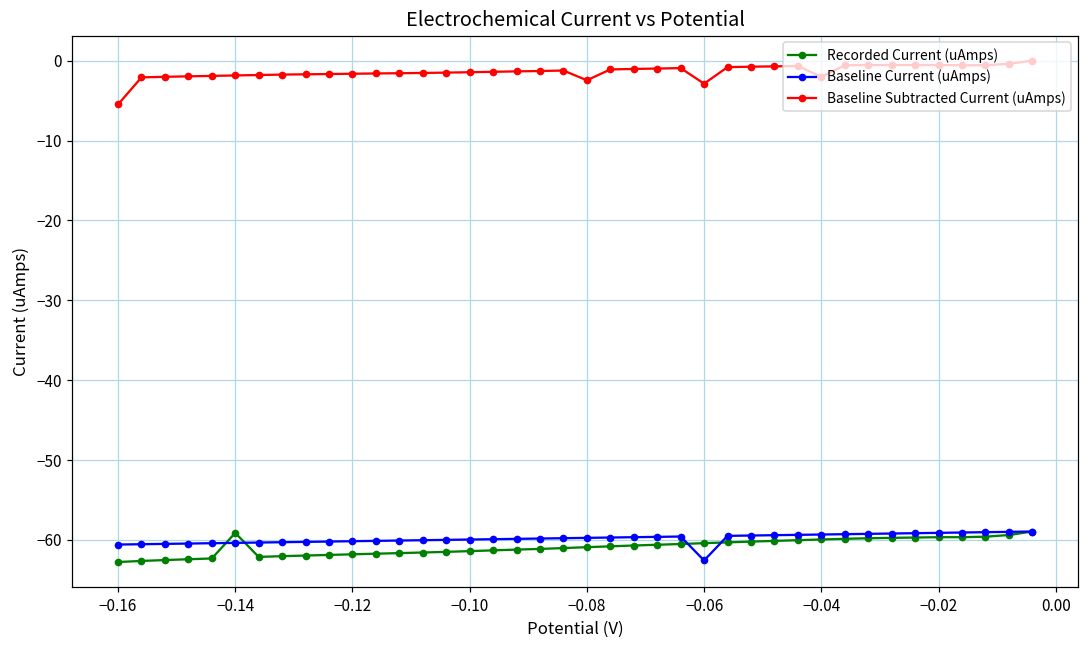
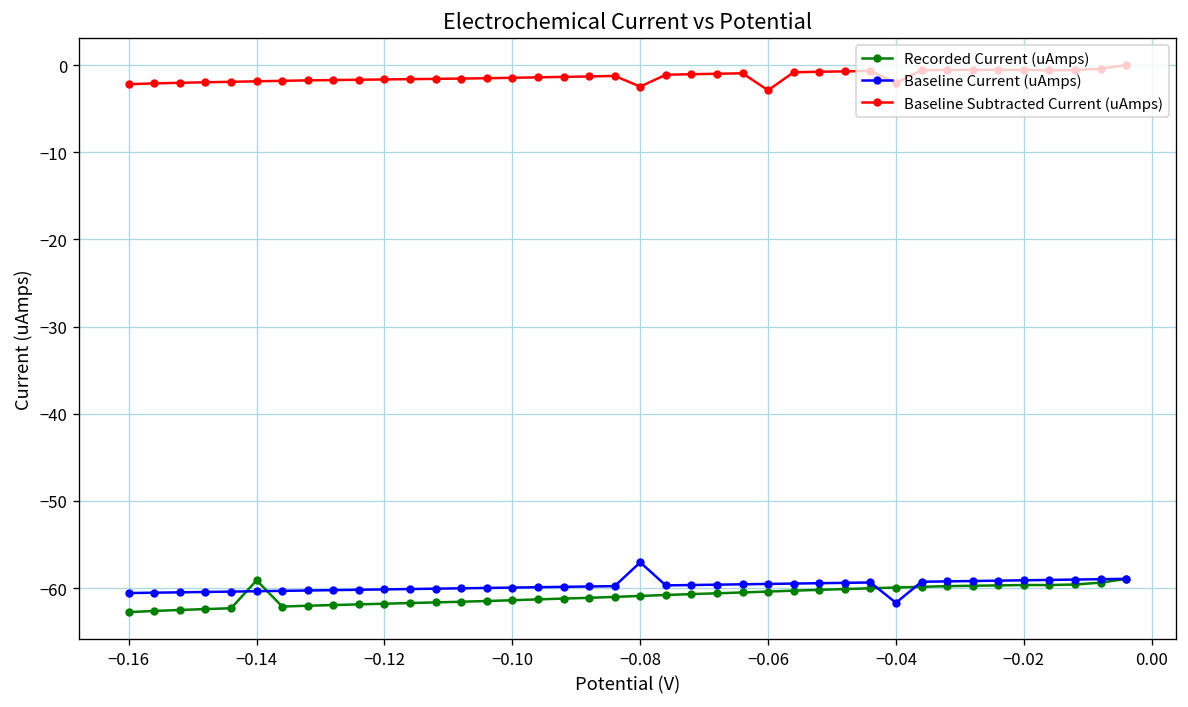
Baseline Subtracted Current (uAmps), −0.16: -5 -> -2
Baseline Current (uAmps), −0.08: -60 -> -57
Baseline Current (uAmps), −0.06: -63 -> -60
Baseline Current (uAmps), −0.04: -59 -> -62
